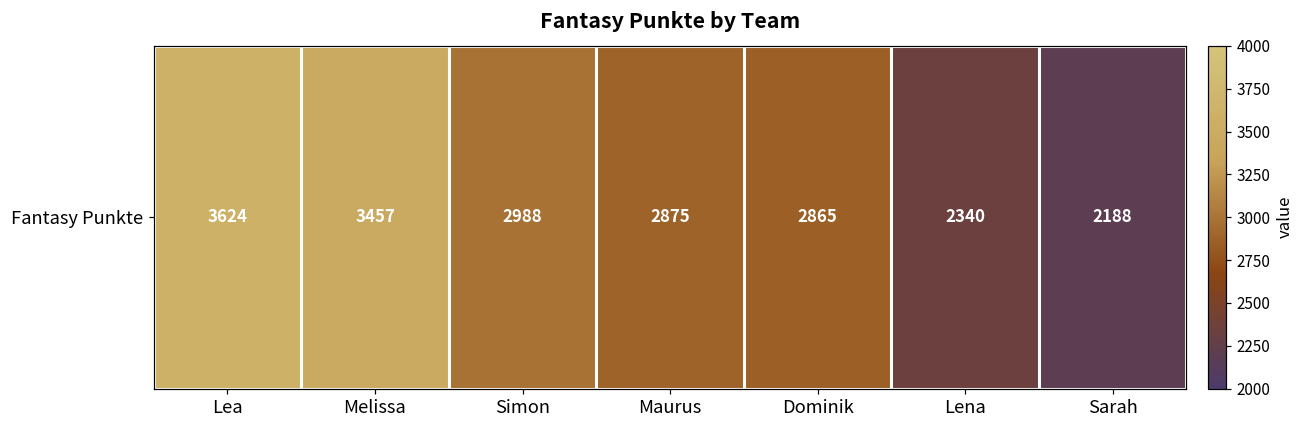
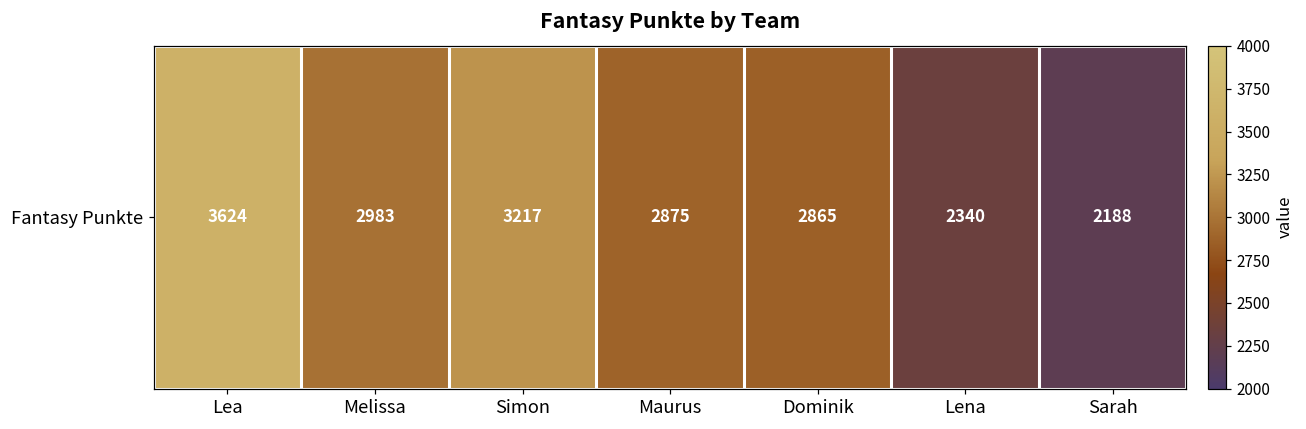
Fantasy Punkte, Melissa: 3457 -> 2983
Fantasy Punkte, Simon: 2988 -> 3217
